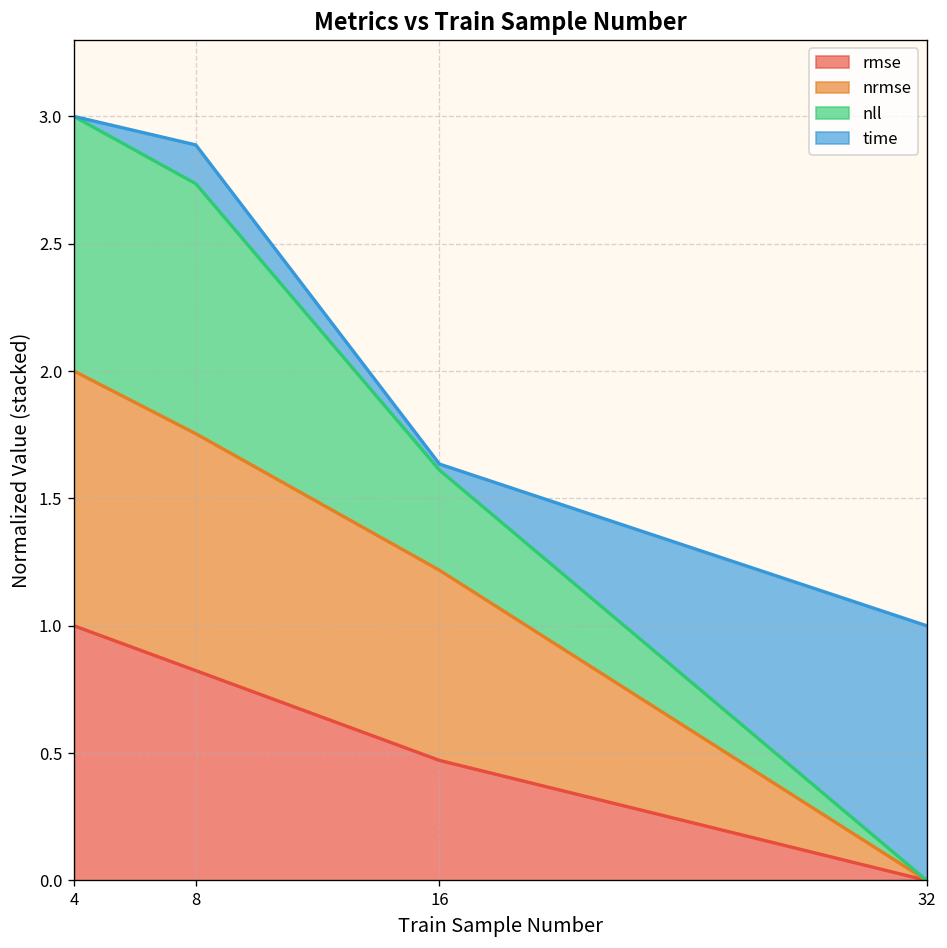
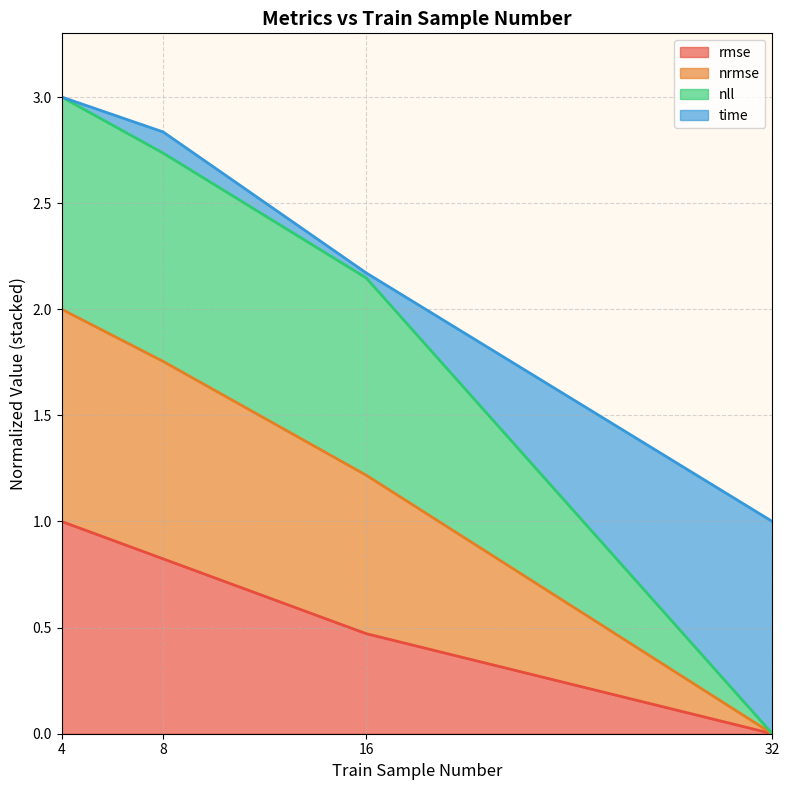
time, 8: 0.15 -> 0.10
nll, 16: 0.39 -> 0.93
